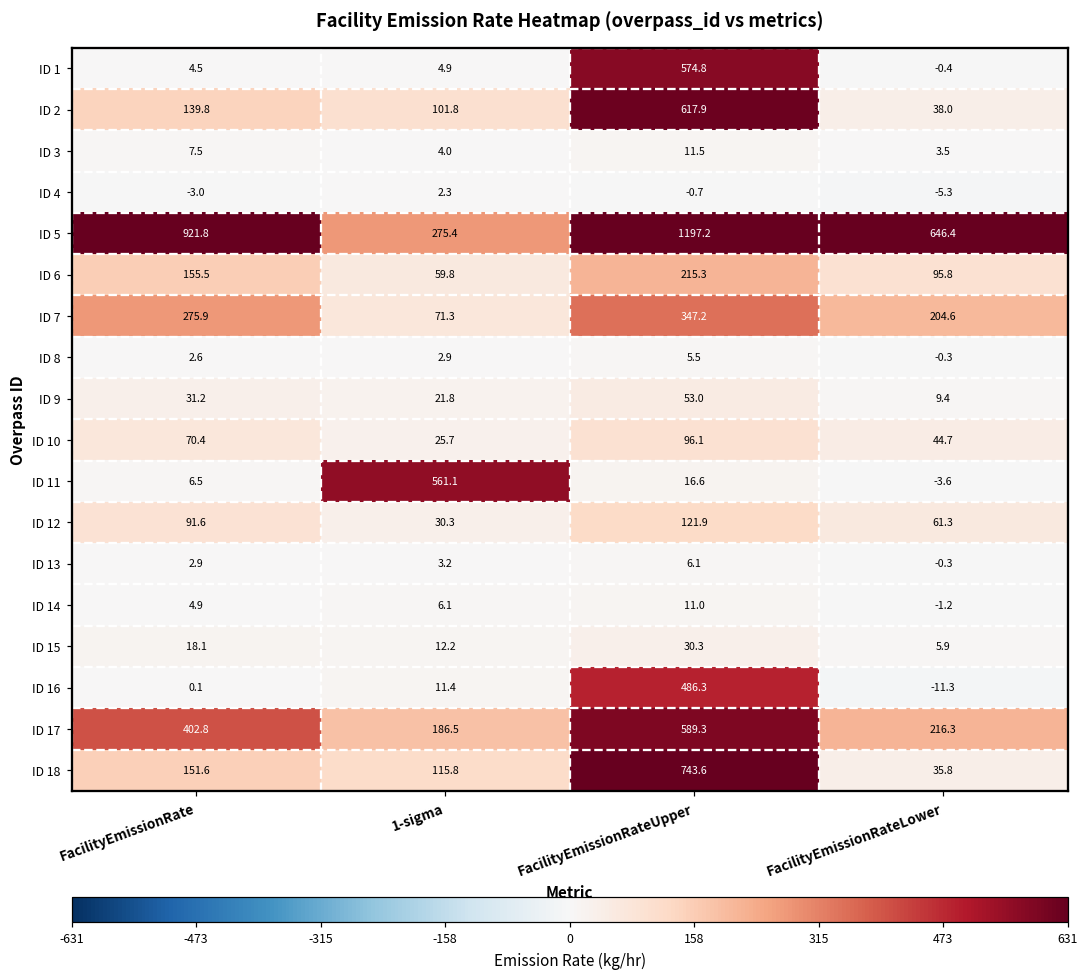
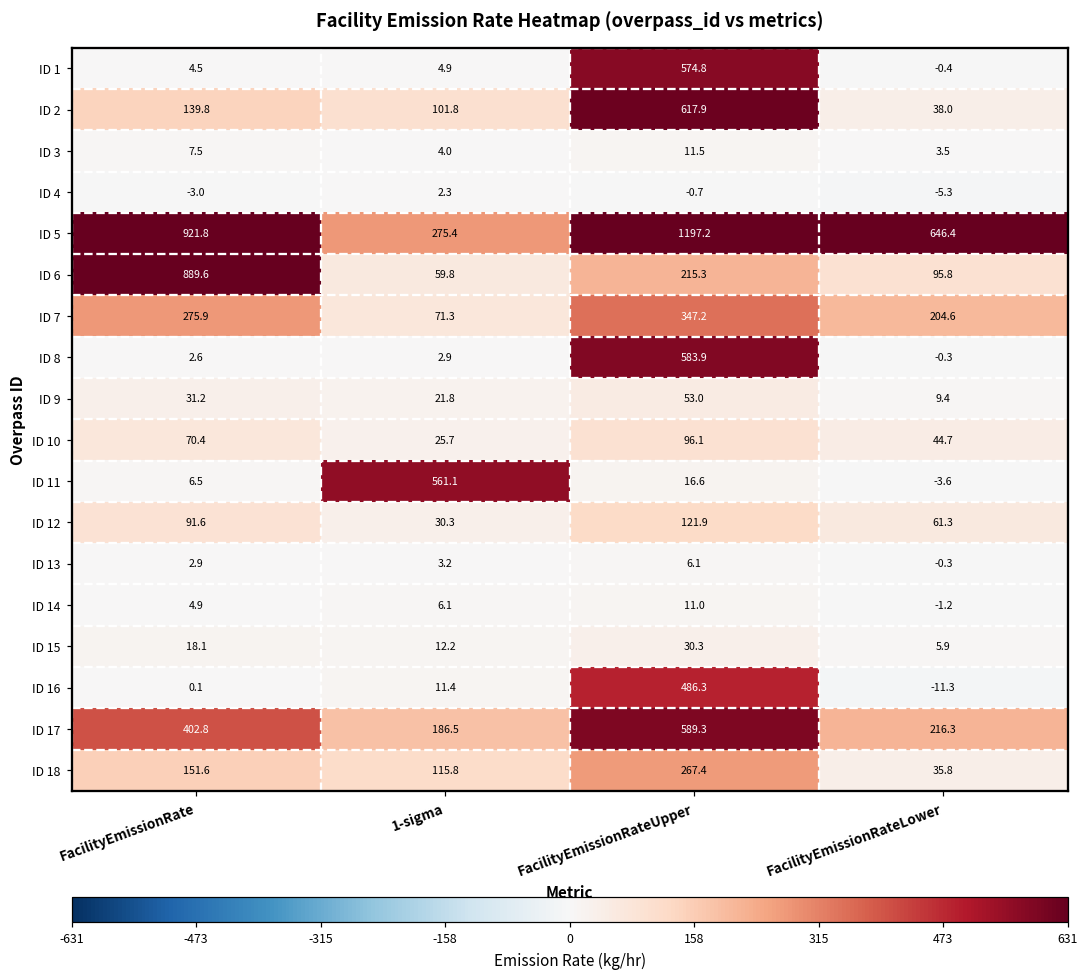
ID 6, FacilityEmissionRate: 155.5 -> 889.6
ID 8, FacilityEmissionRateUpper: 5.5 -> 583.9
ID 18, FacilityEmissionRateUpper: 743.6 -> 267.4
